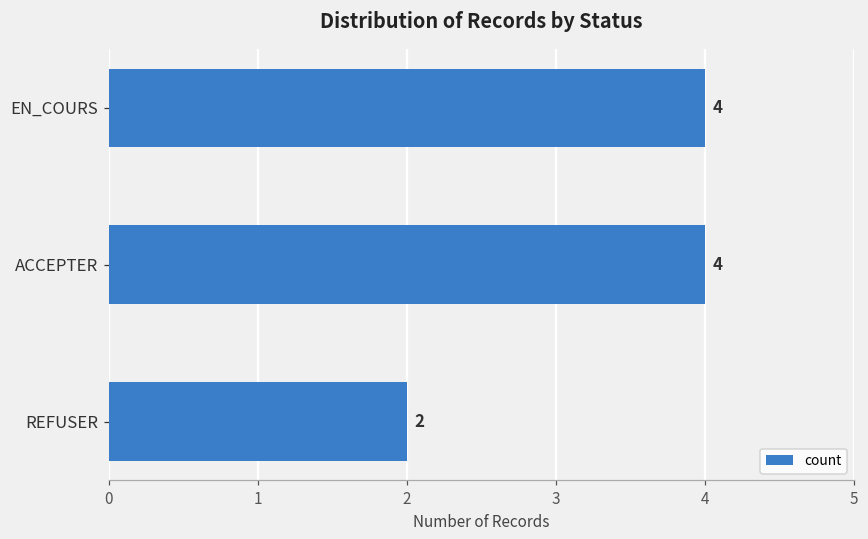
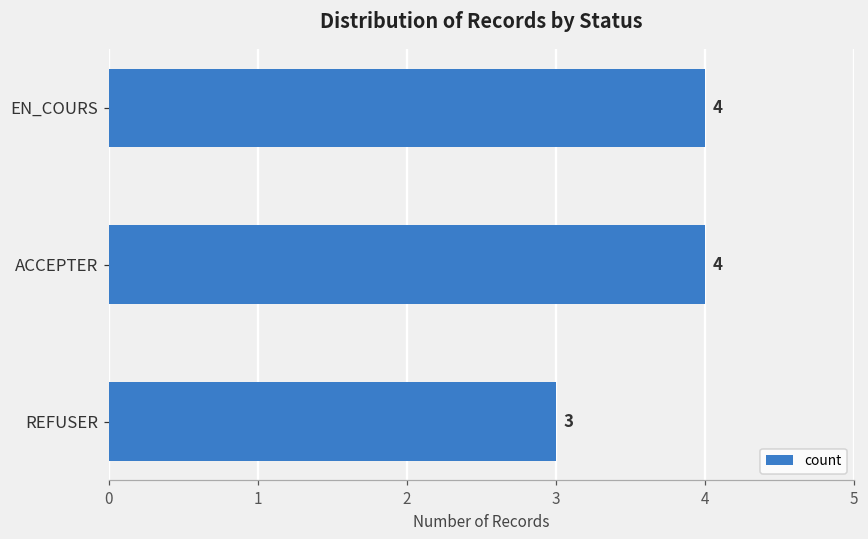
REFUSER: 2 -> 3
